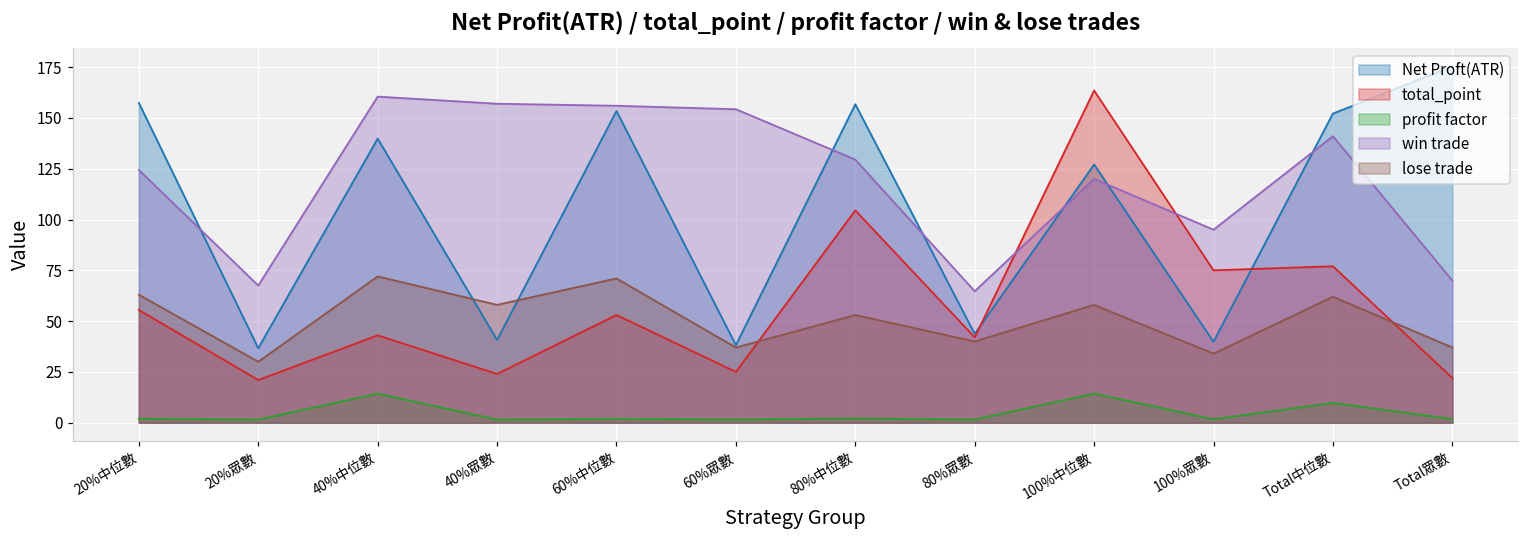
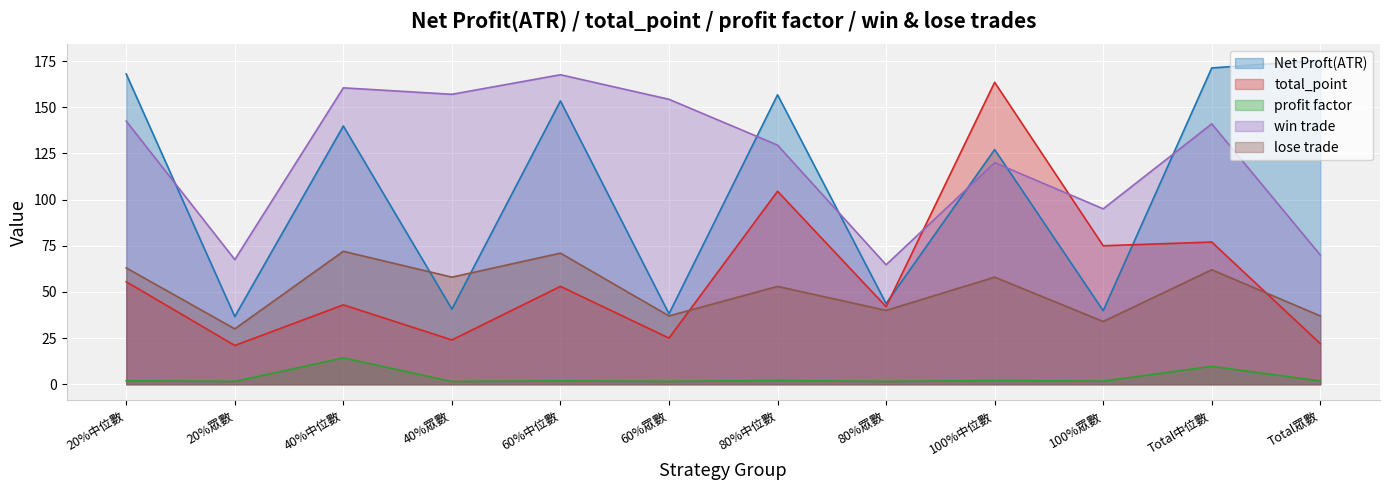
Net Proft(ATR), 20%中位數: 157 -> 168
win trade, 20%中位數: 124 -> 143
win trade, 60%中位數: 156 -> 168
profit factor, 100%中位數: 14 -> 2
Net Proft(ATR), Total中位數: 152 -> 171
